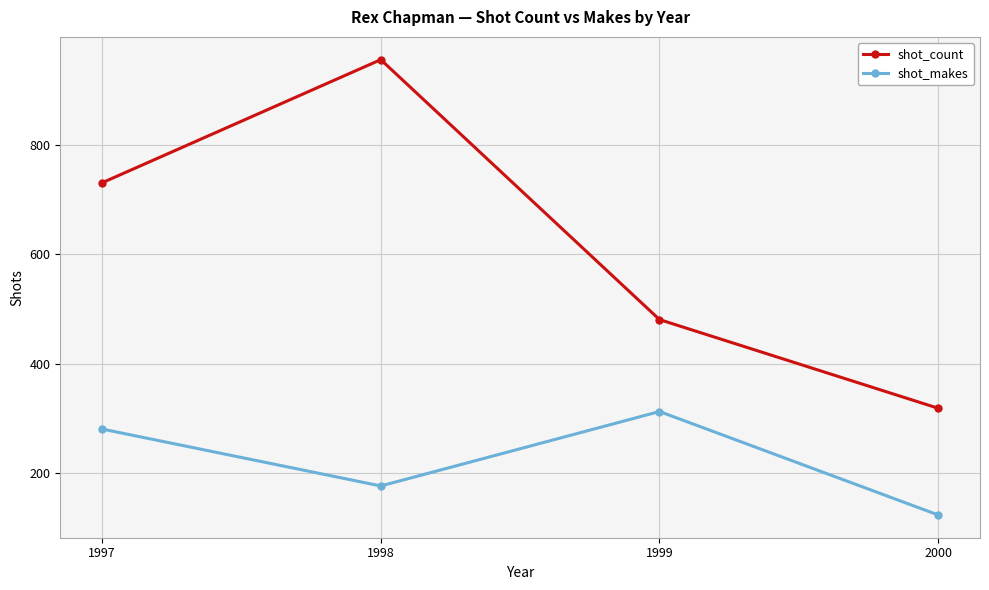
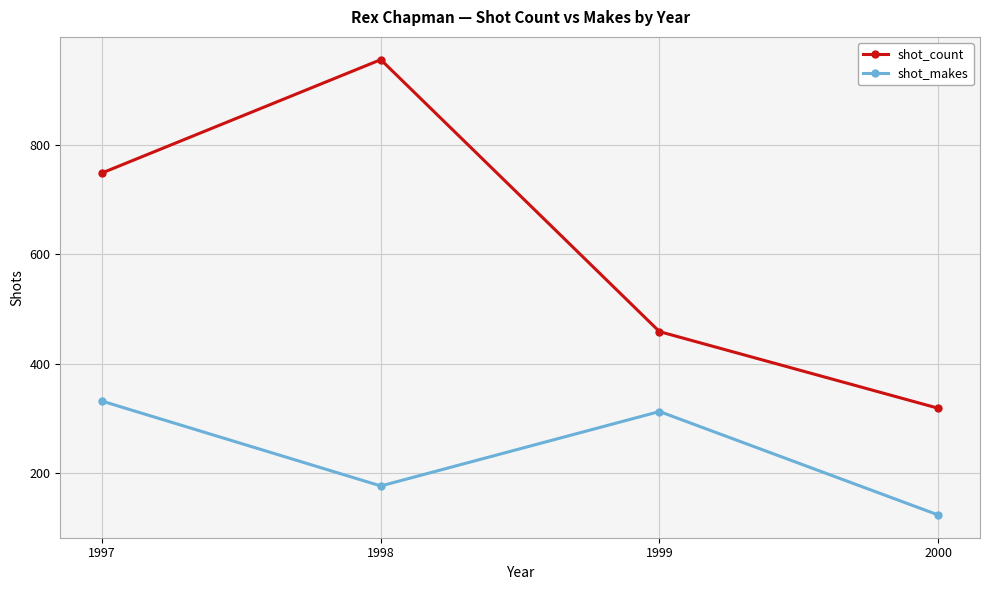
shot_count, 1997: 730 -> 750
shot_makes, 1997: 280 -> 330
shot_count, 1999: 480 -> 460
